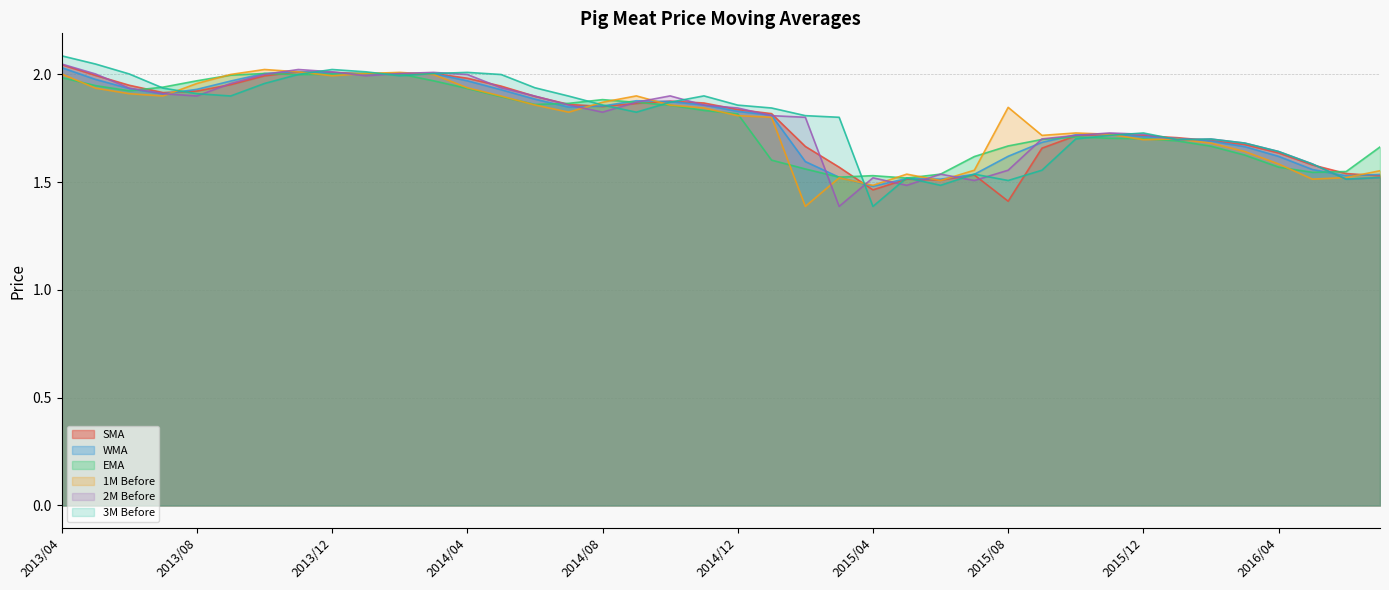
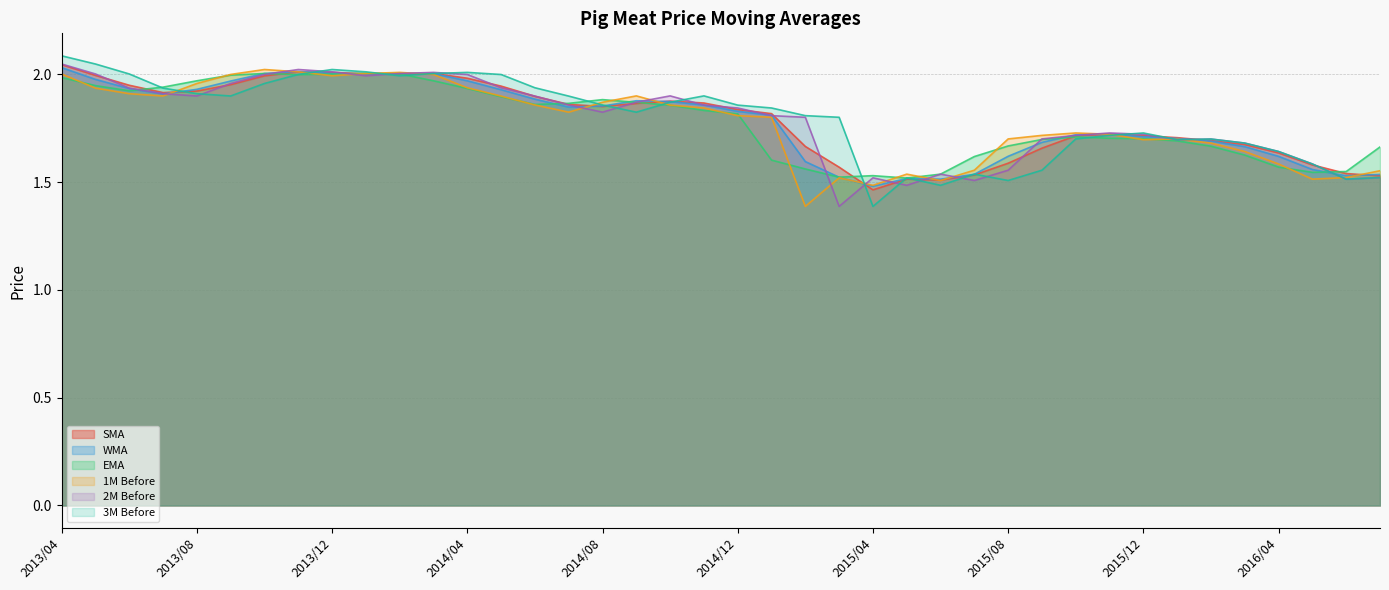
SMA, 2015/08: 1.41 -> 1.59
1M Before, 2015/08: 1.85 -> 1.70
